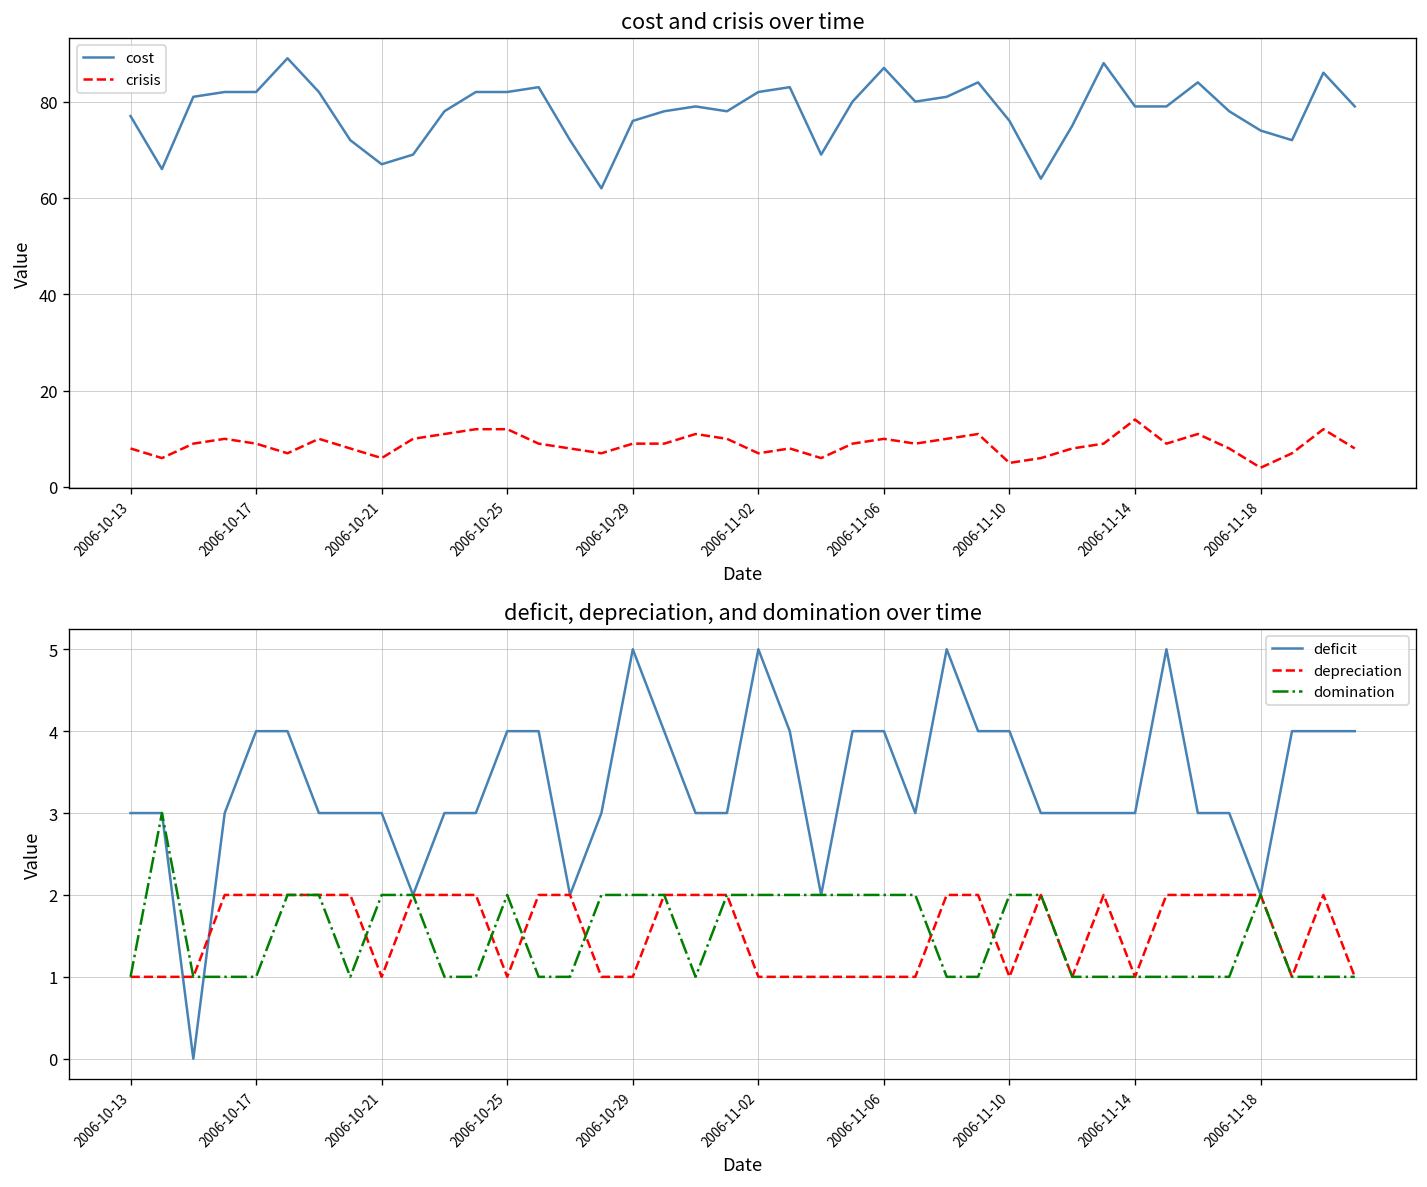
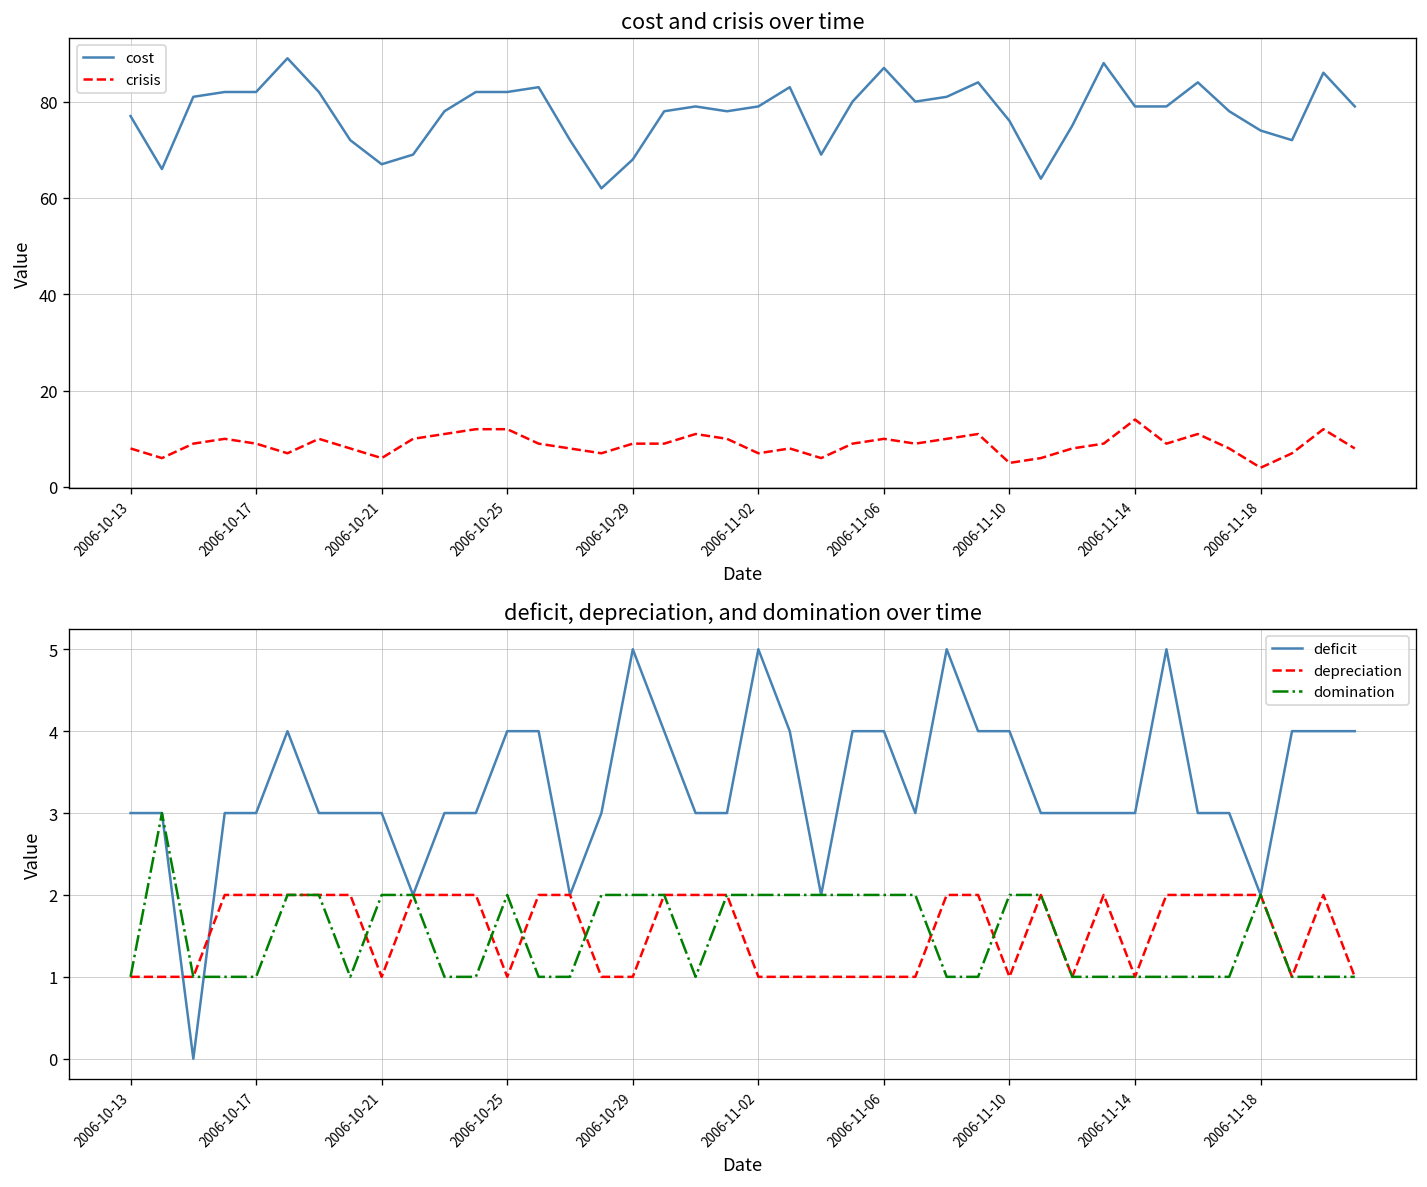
cost and crisis over time, cost, 2006-10-29: 76 -> 68
cost and crisis over time, cost, 2006-11-02: 82 -> 79
deficit, depreciation, and domination over time, deficit, 2006-10-17: 4 -> 3
